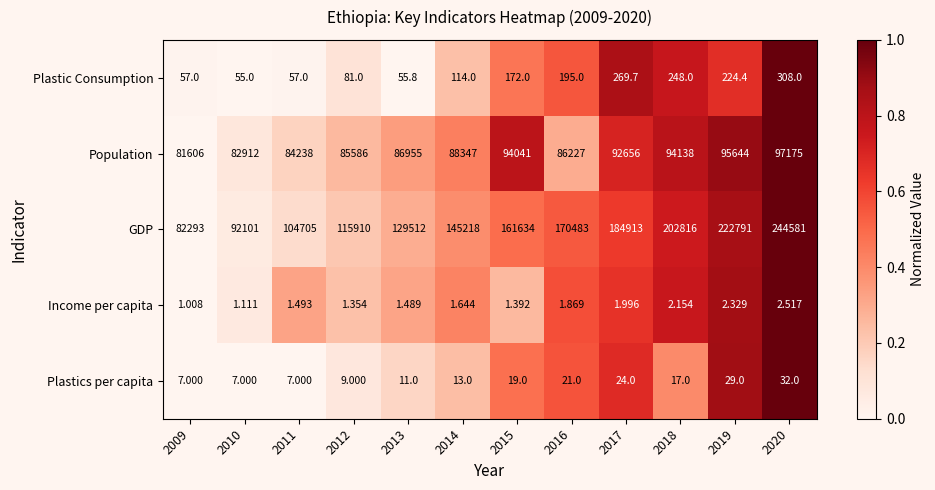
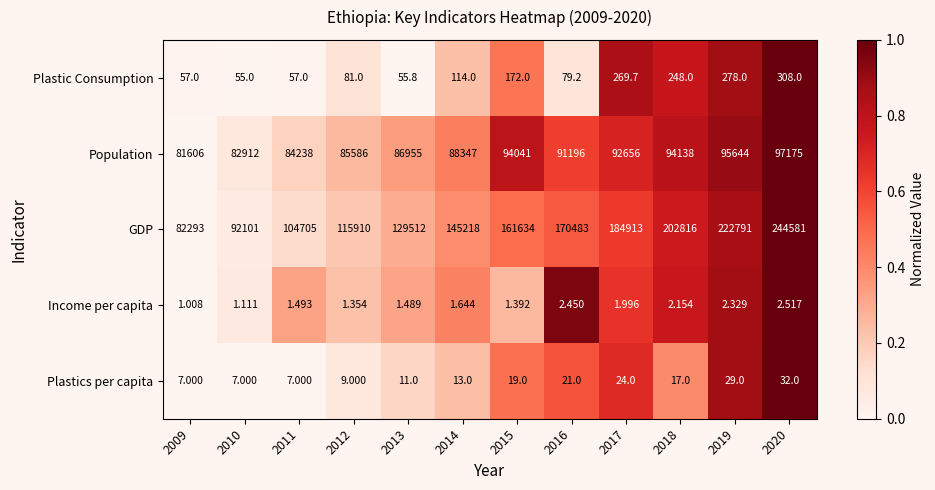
Plastic Consumption, 2016: 195.0 -> 79.2
Plastic Consumption, 2019: 224.4 -> 278.0
Population, 2016: 86227 -> 91196
Income per capita, 2016: 1.869 -> 2.450
